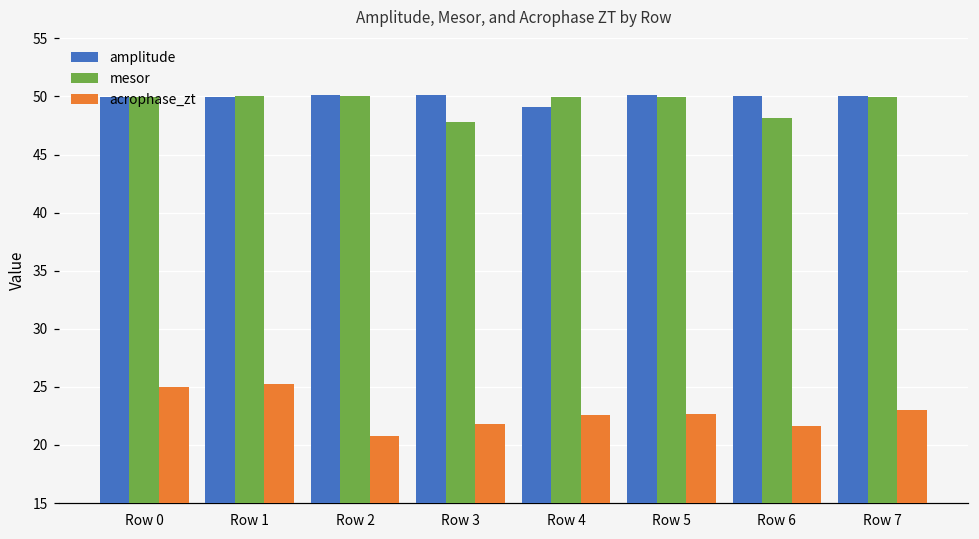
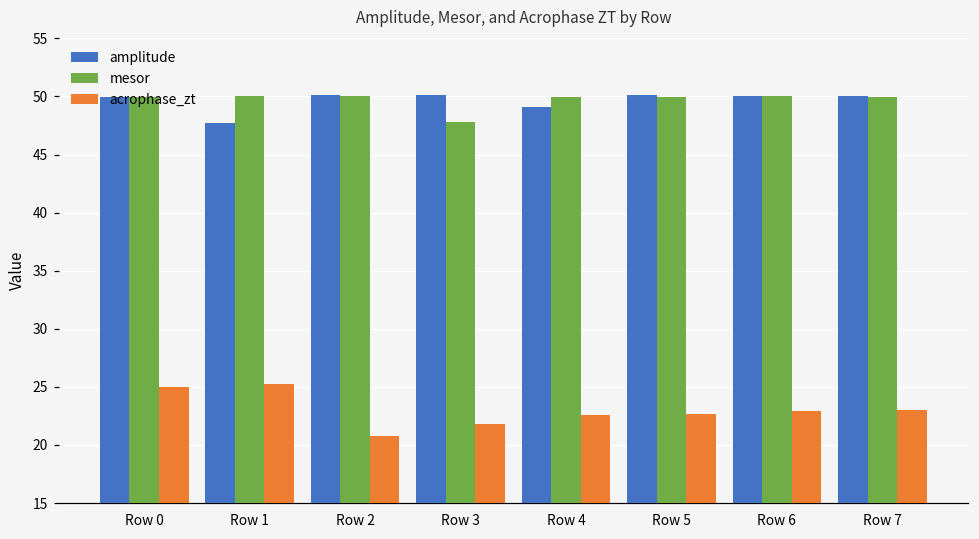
amplitude, Row 1: 49.9 -> 47.7
mesor, Row 6: 48.1 -> 50.0
acrophase_zt, Row 6: 21.6 -> 22.9
